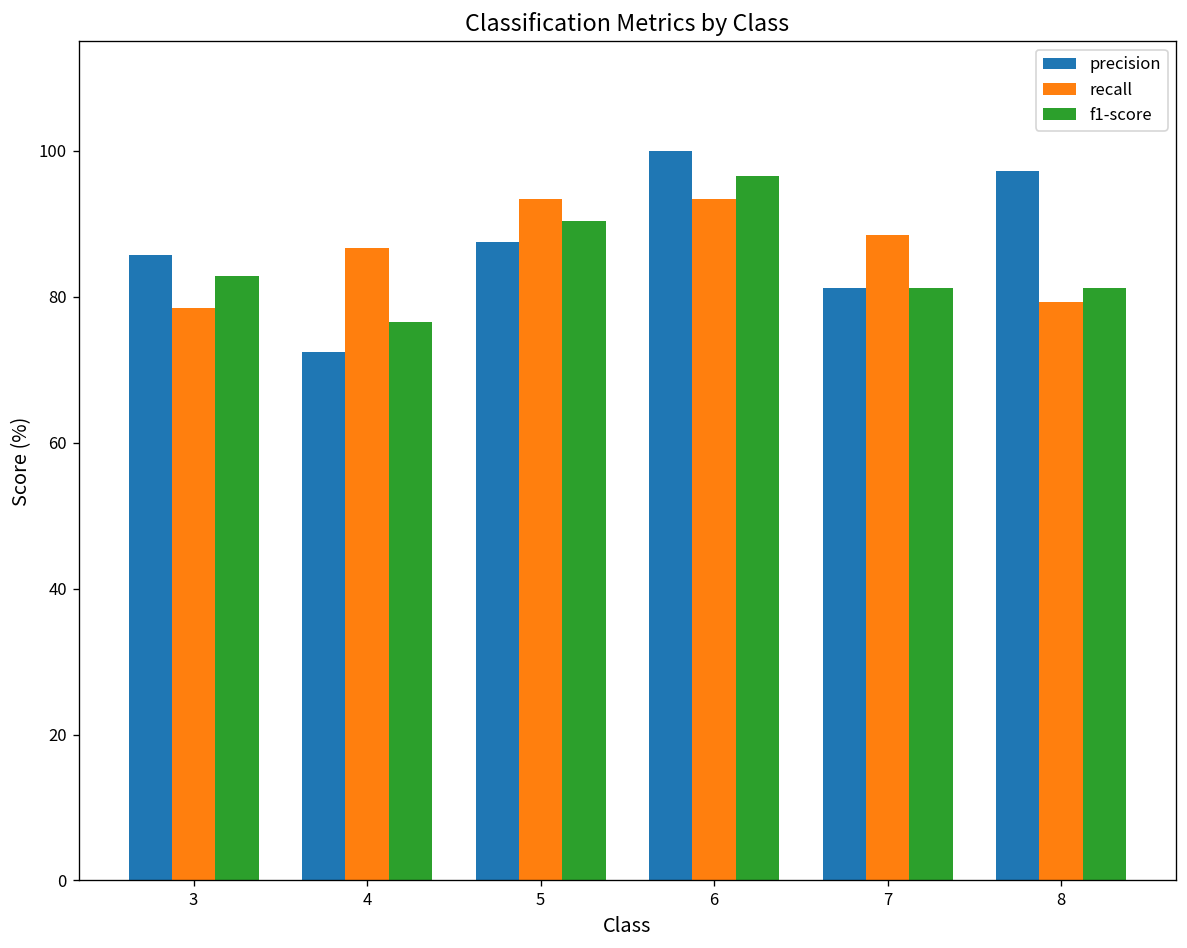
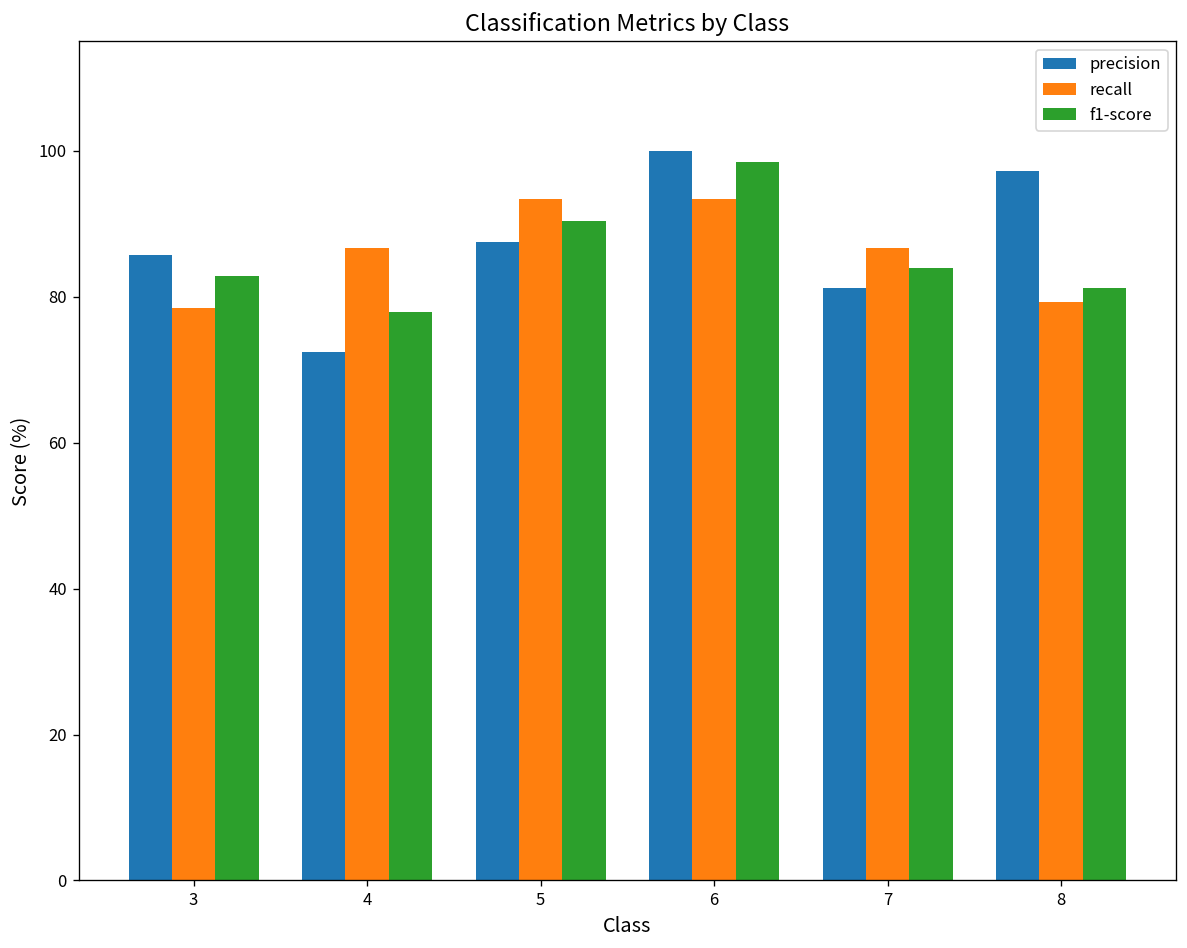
f1-score, 4: 76 -> 78
f1-score, 6: 97 -> 98
recall, 7: 88 -> 87
f1-score, 7: 81 -> 84
